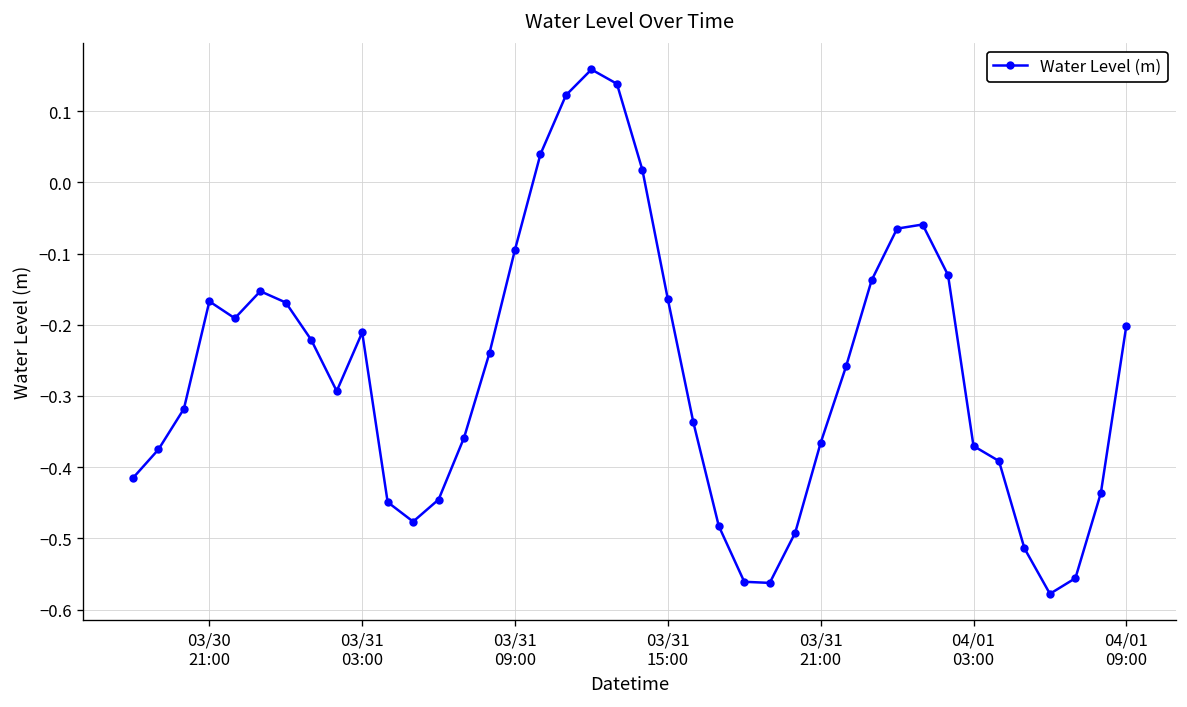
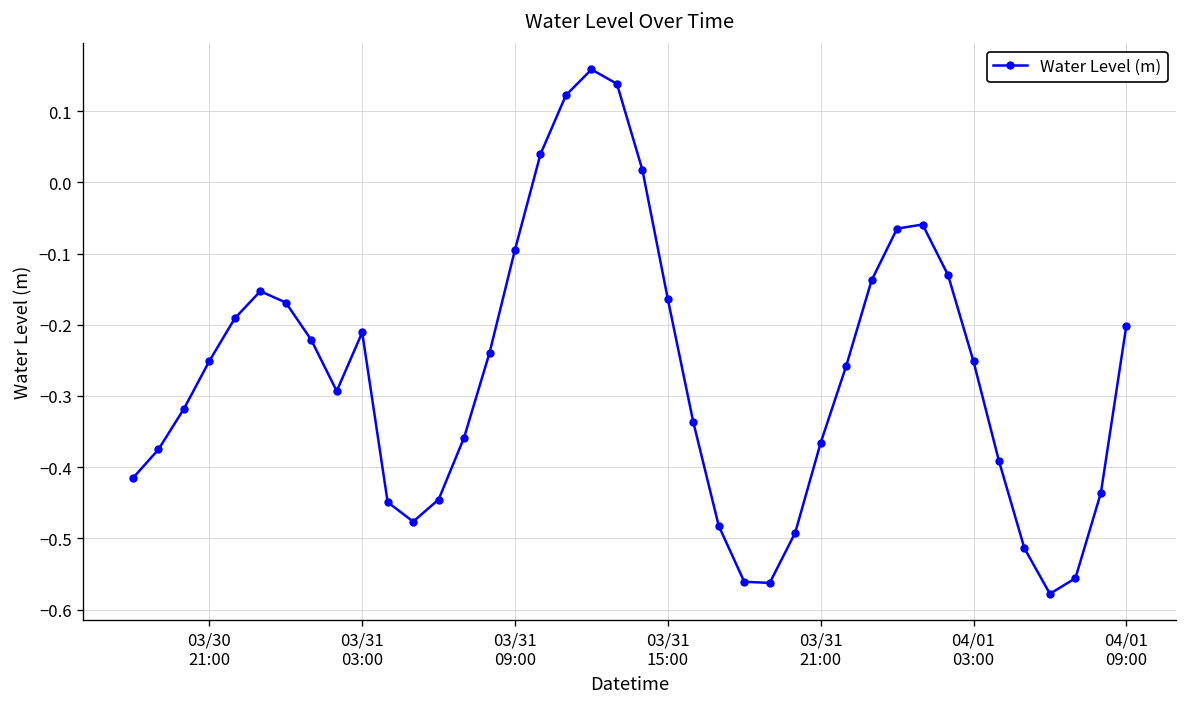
03/30 21:00: -0.17 -> -0.25
04/01 03:00: -0.37 -> -0.25
